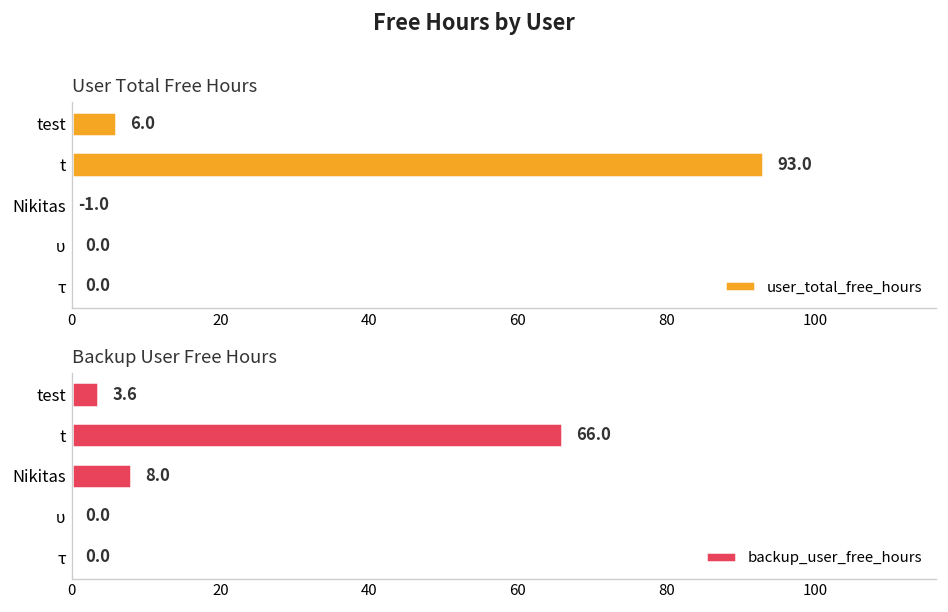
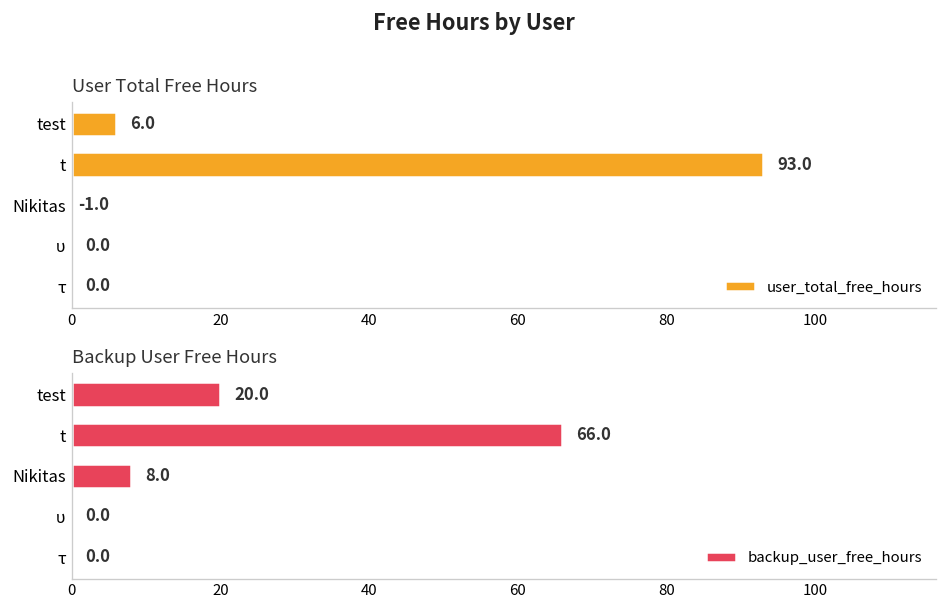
Backup User Free Hours, test: 3.6 -> 20.0
